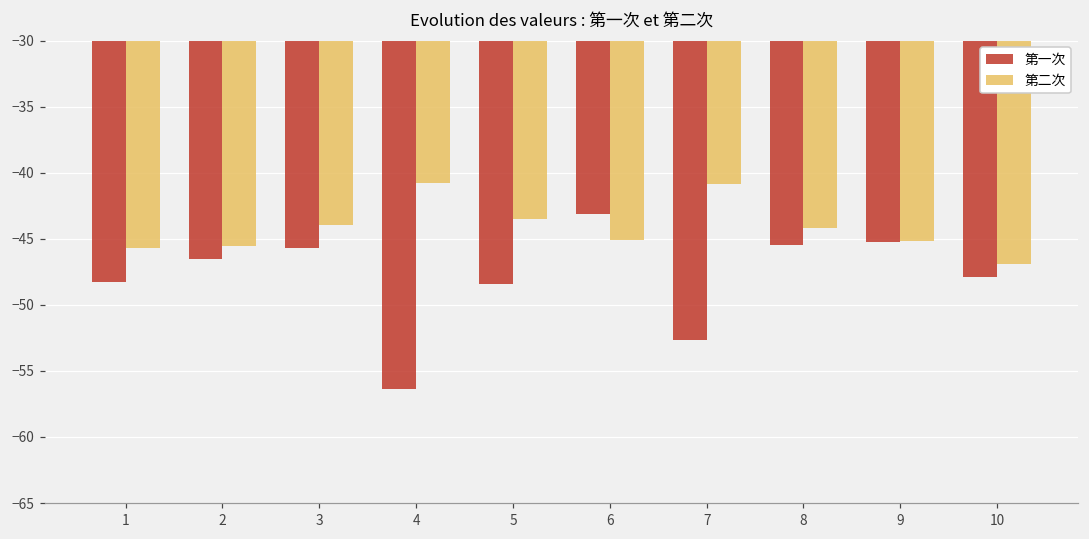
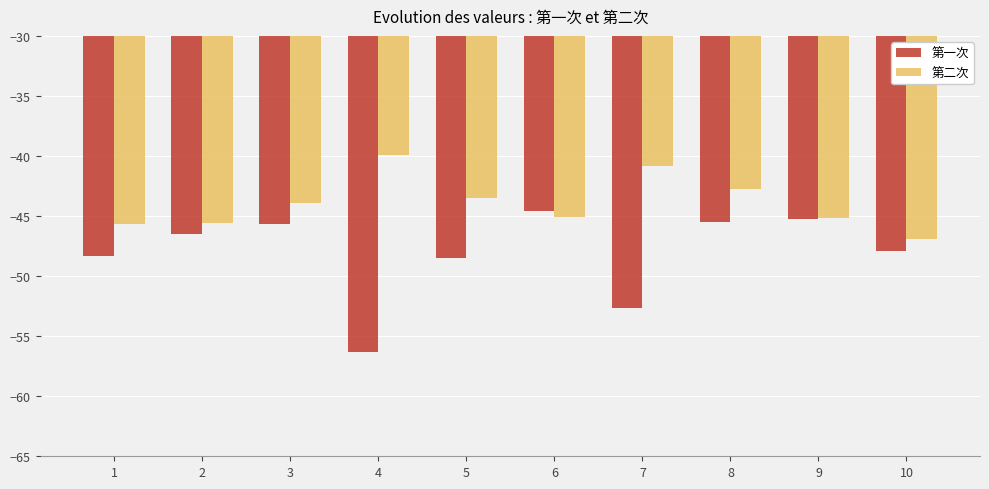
第二次, 4: -40.8 -> -39.9
第一次, 6: -43.1 -> -44.6
第二次, 8: -44.2 -> -42.7
